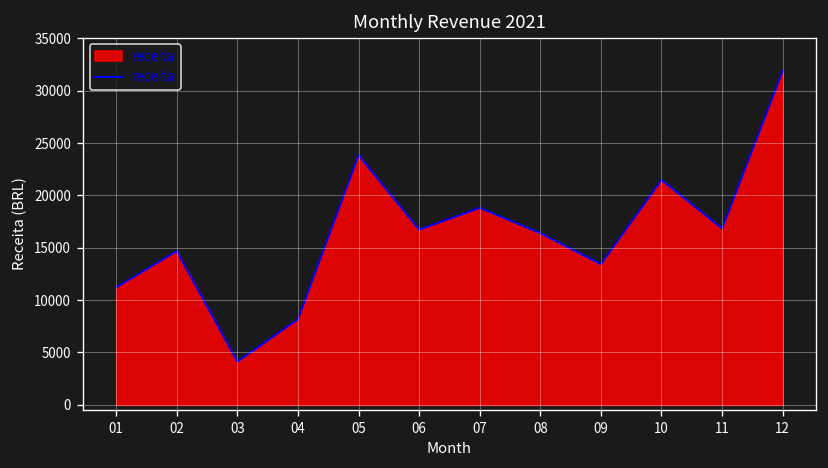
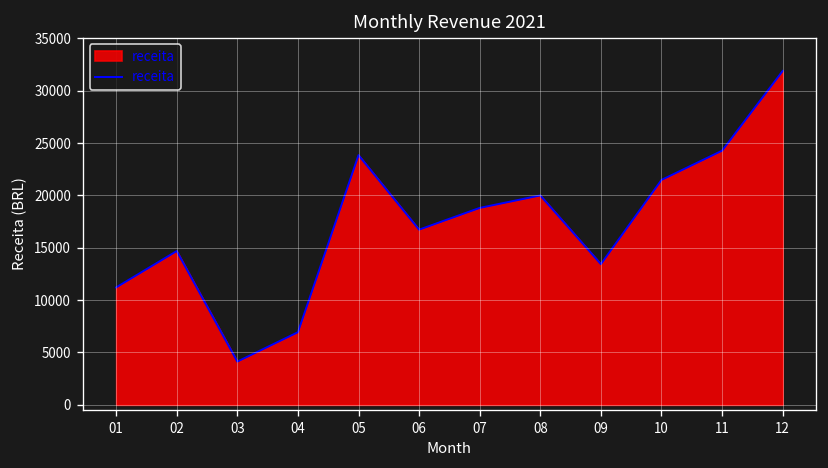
04: 8000 -> 7000
08: 16000 -> 20000
11: 17000 -> 24000
